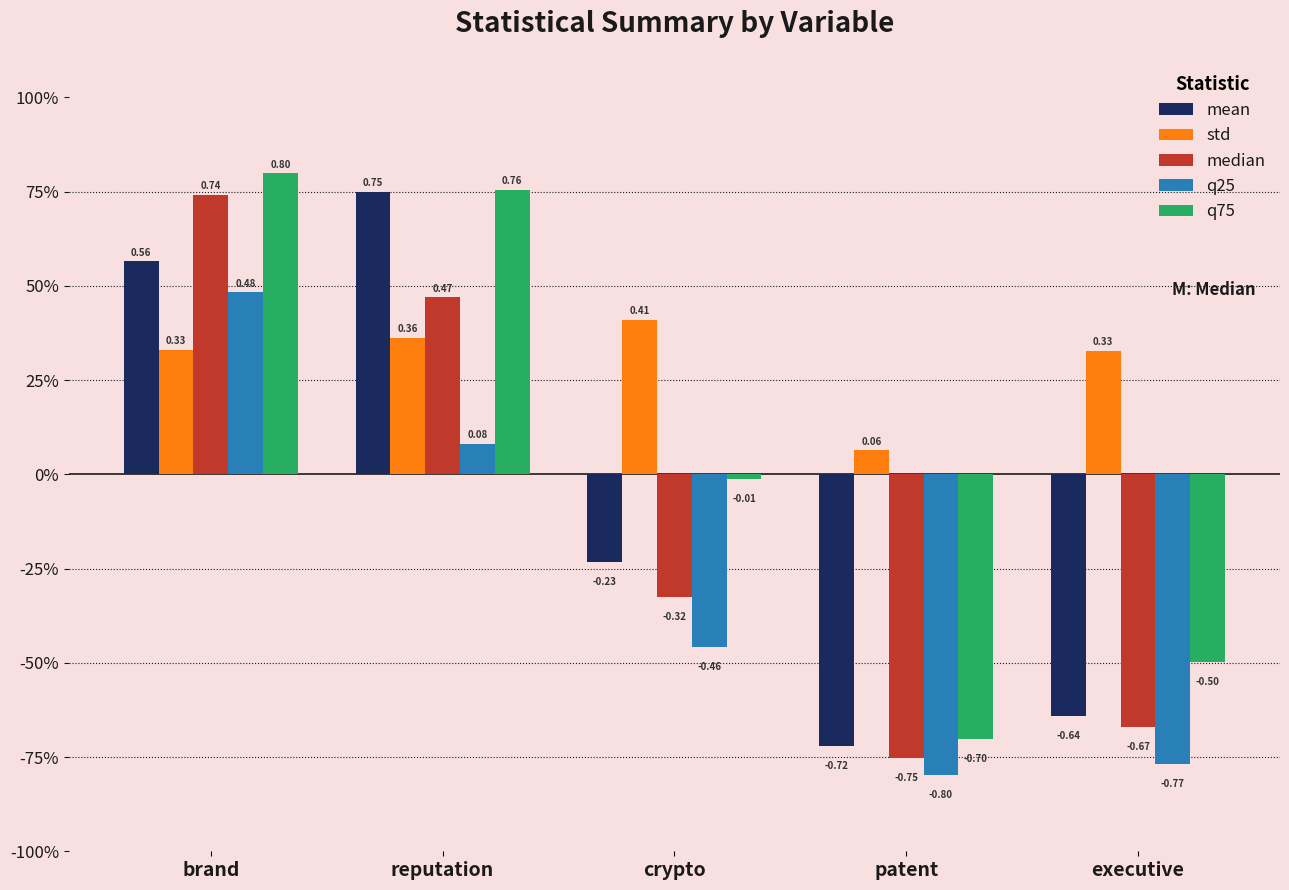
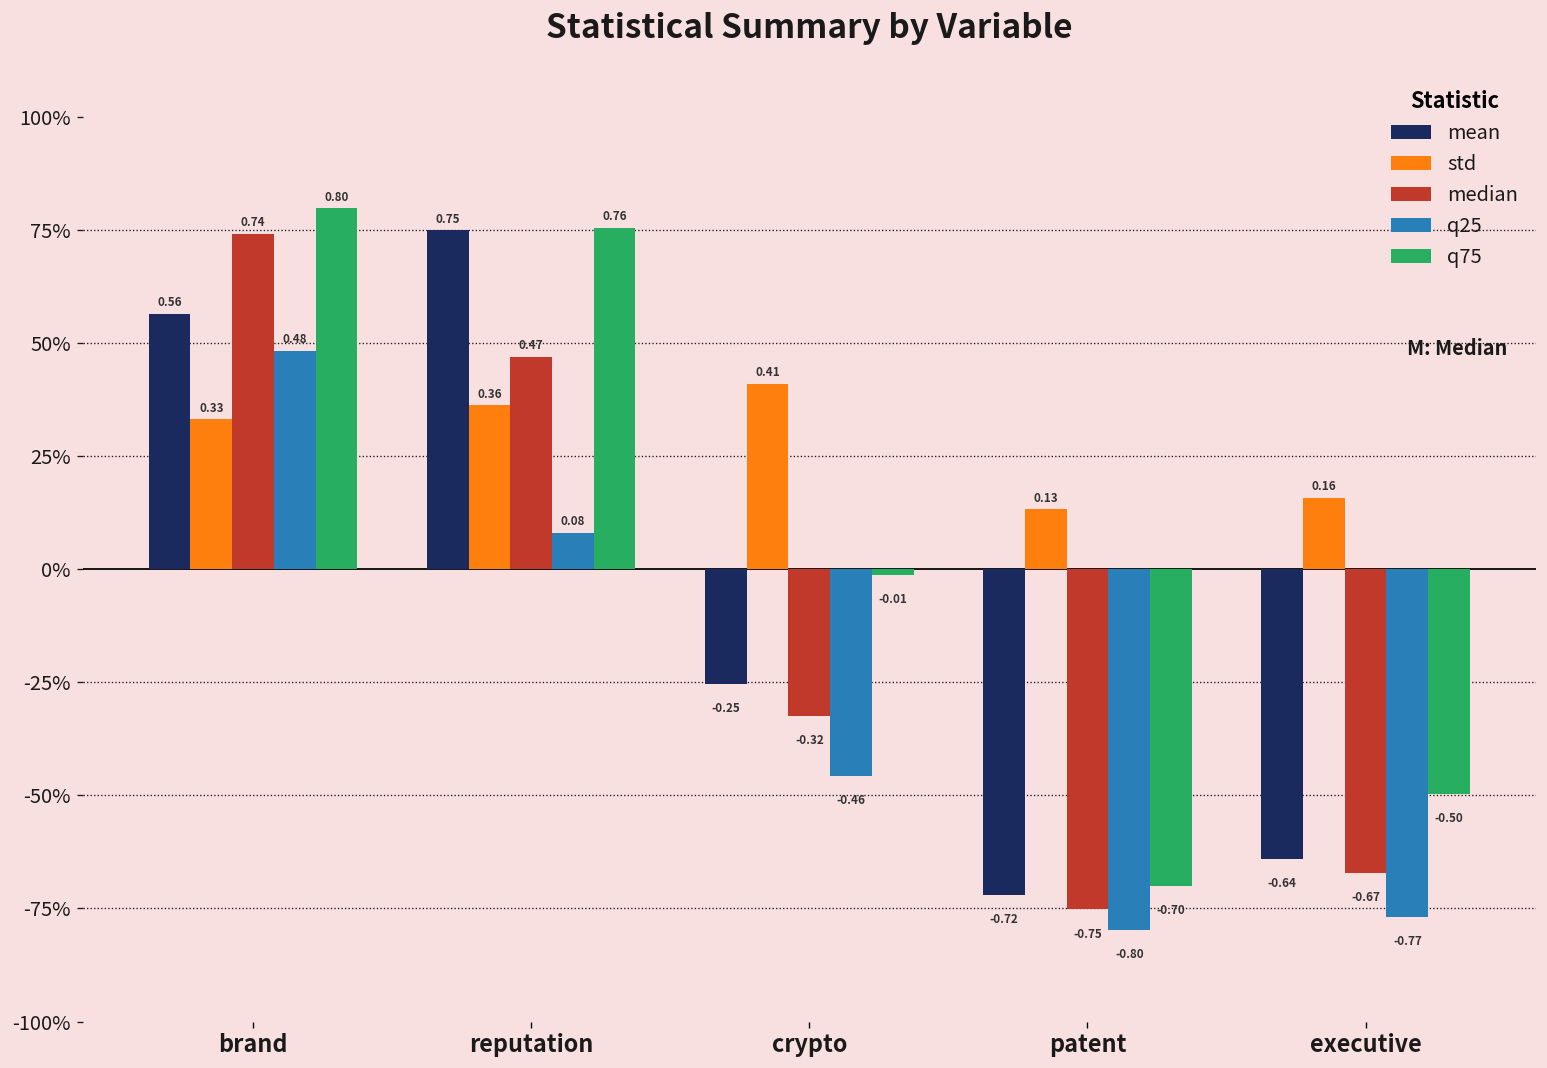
mean, crypto: -0.23 -> -0.25
std, patent: 0.06 -> 0.13
std, executive: 0.33 -> 0.16
